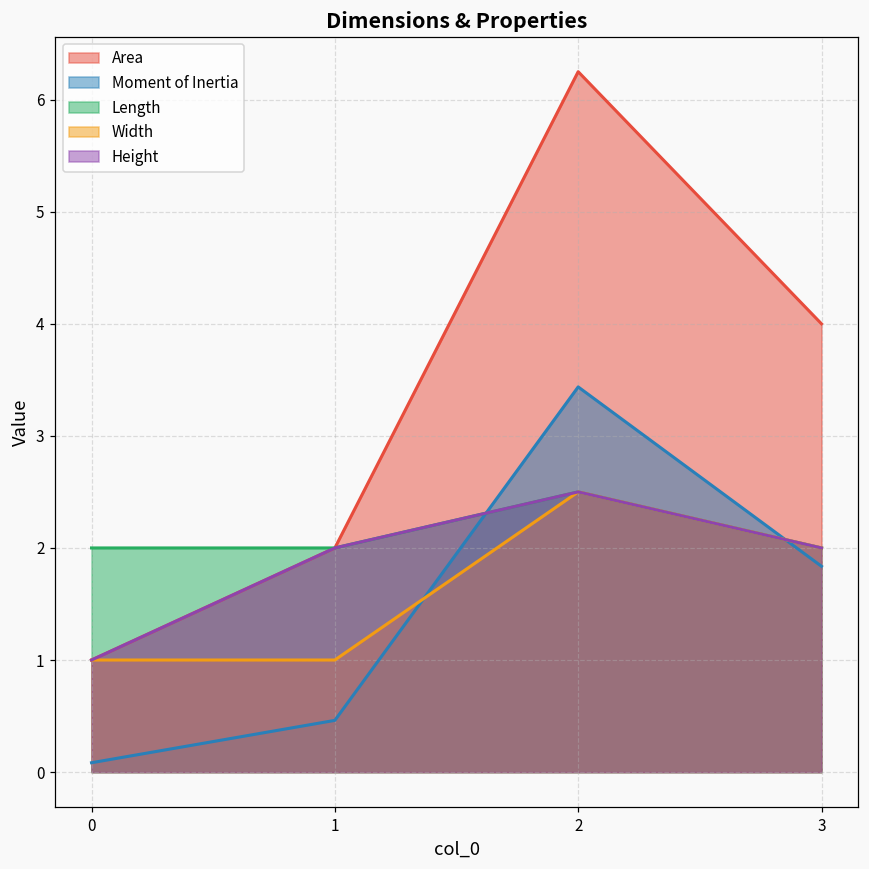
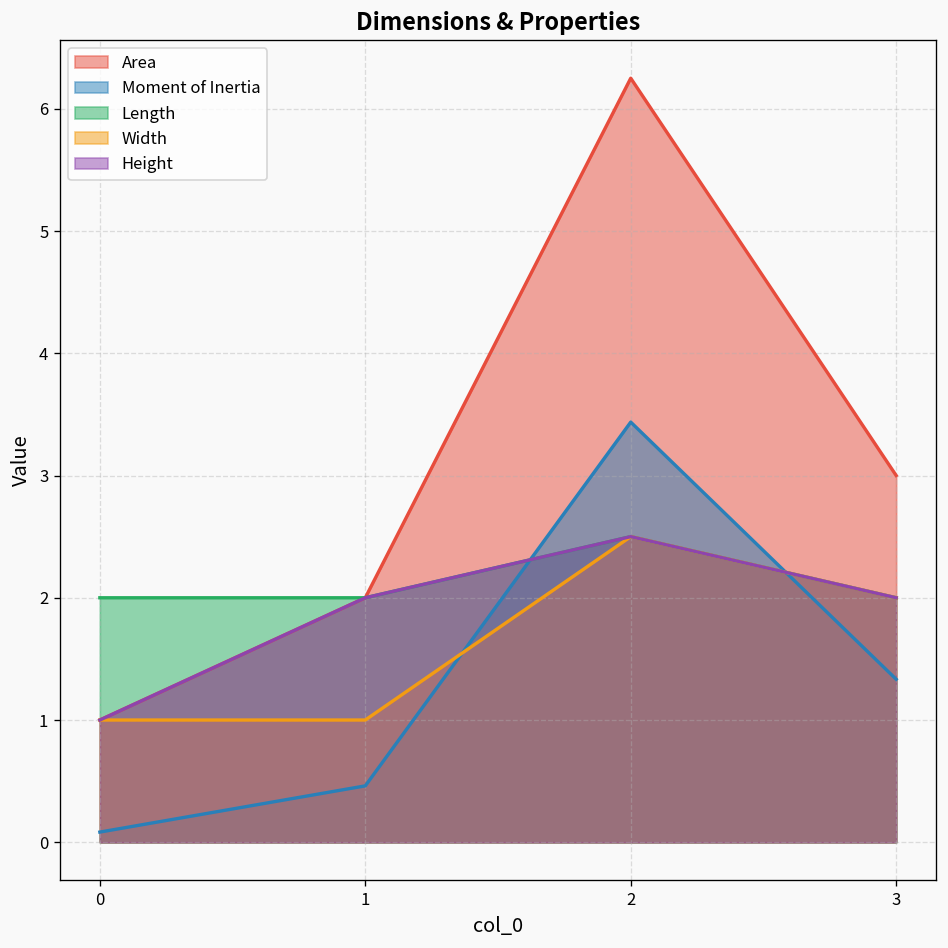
Area, 3: 4 -> 3
Moment of Inertia, 3: 1.84 -> 1.33
